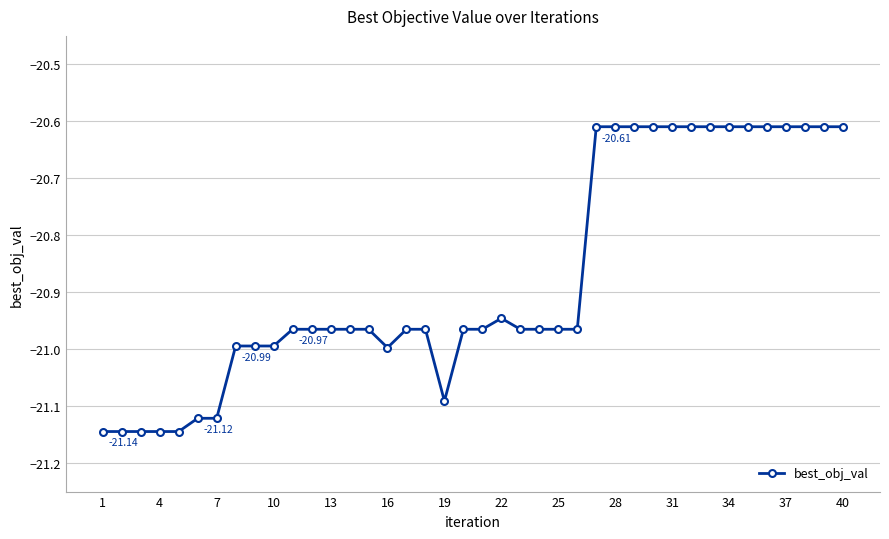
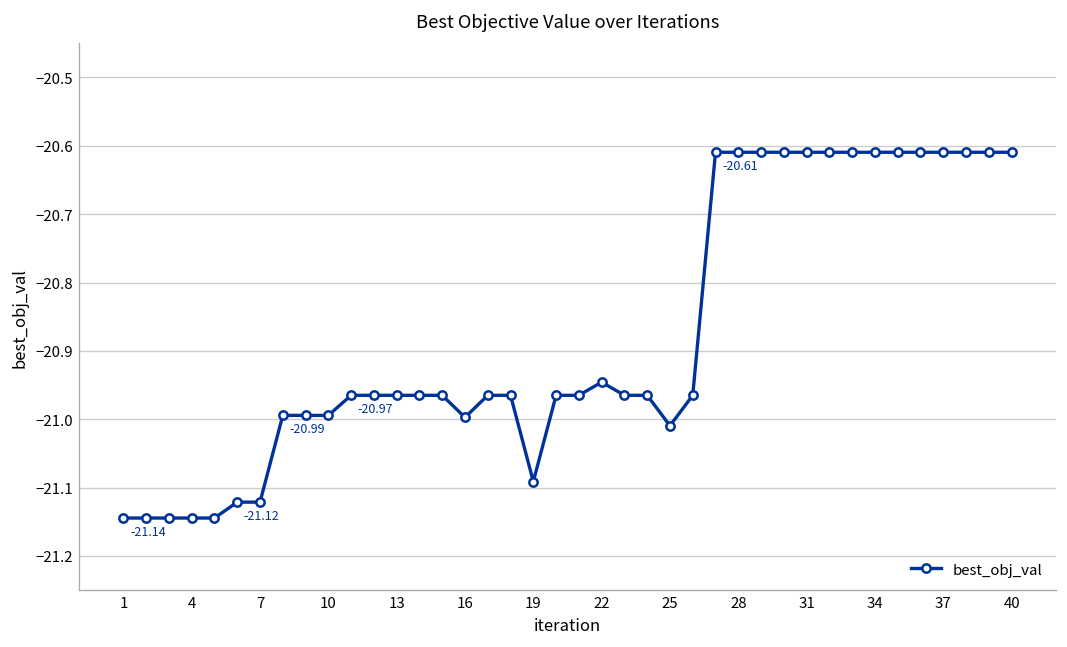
25: -20.97 -> -21.01
